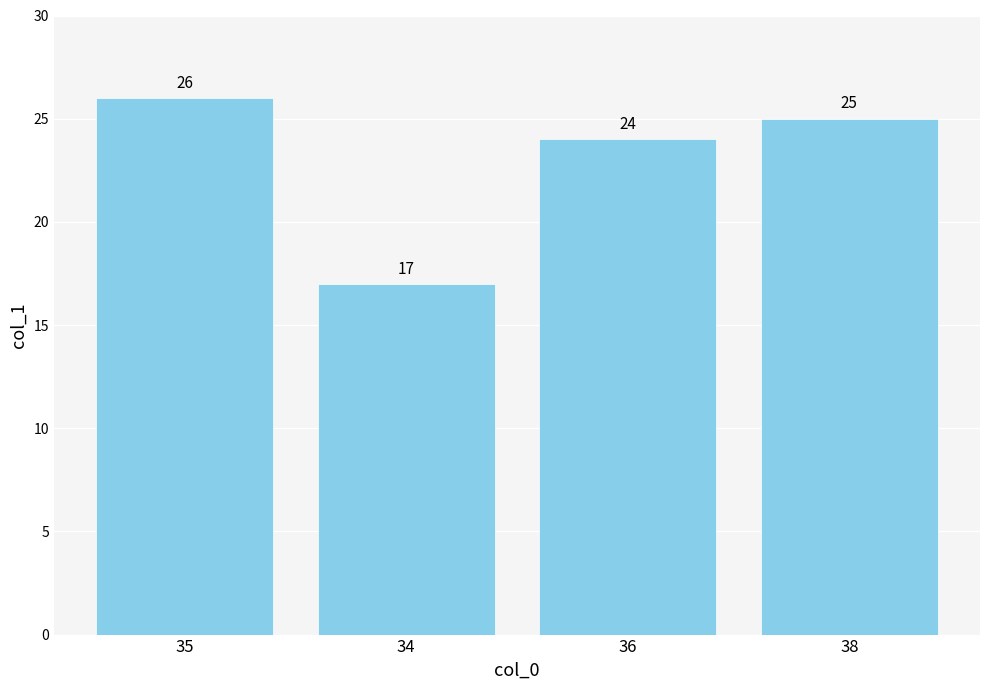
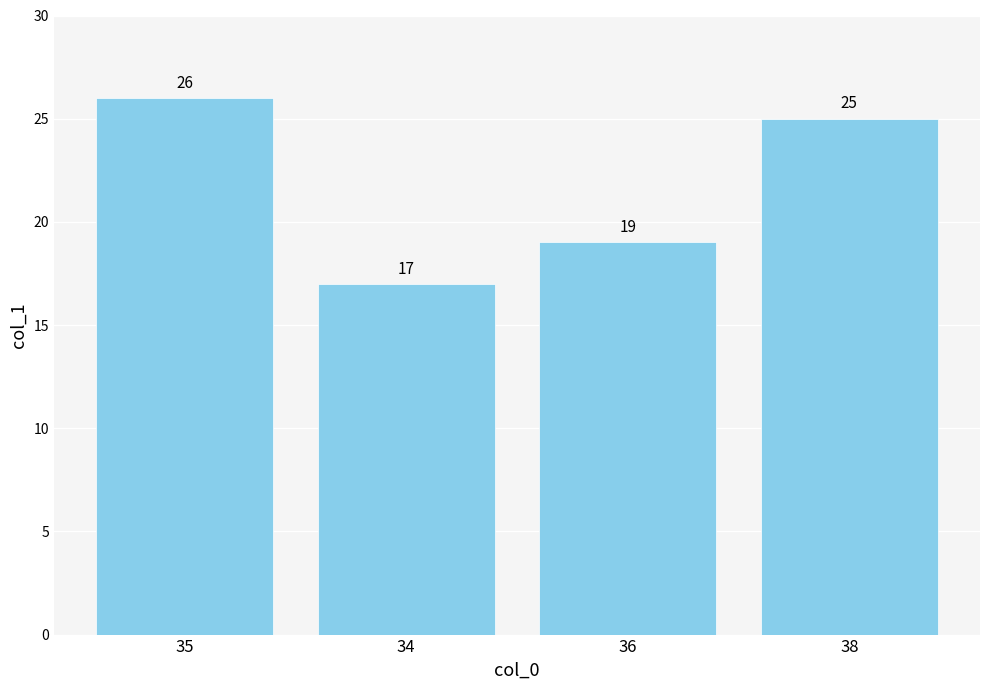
36: 24 -> 19
